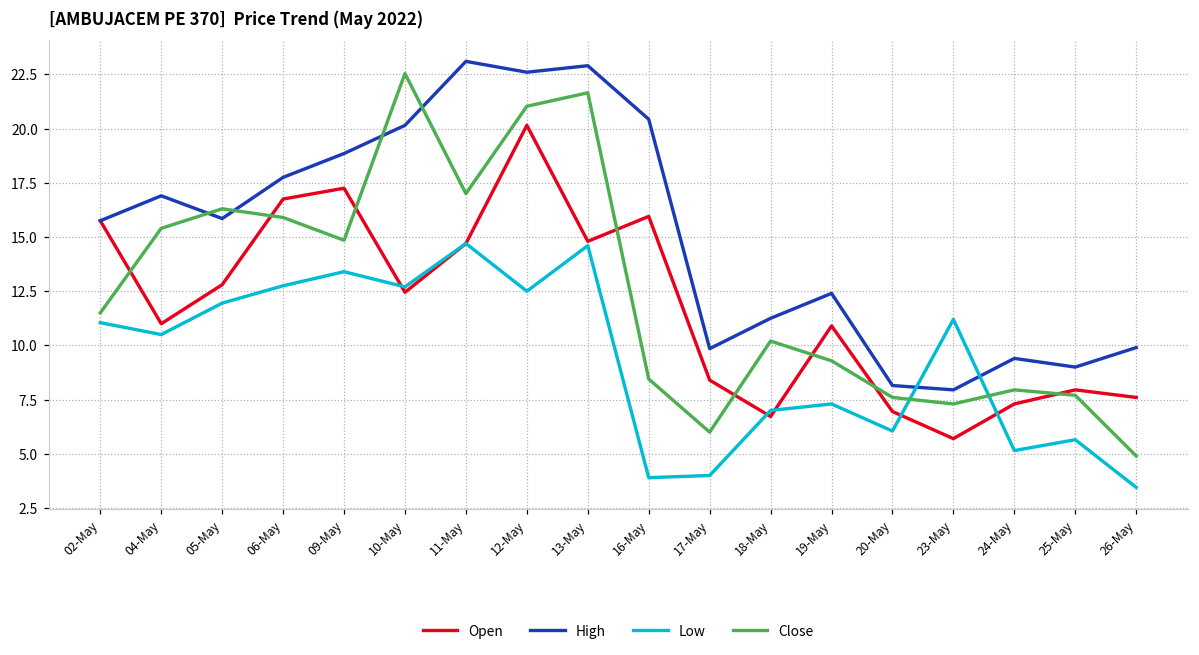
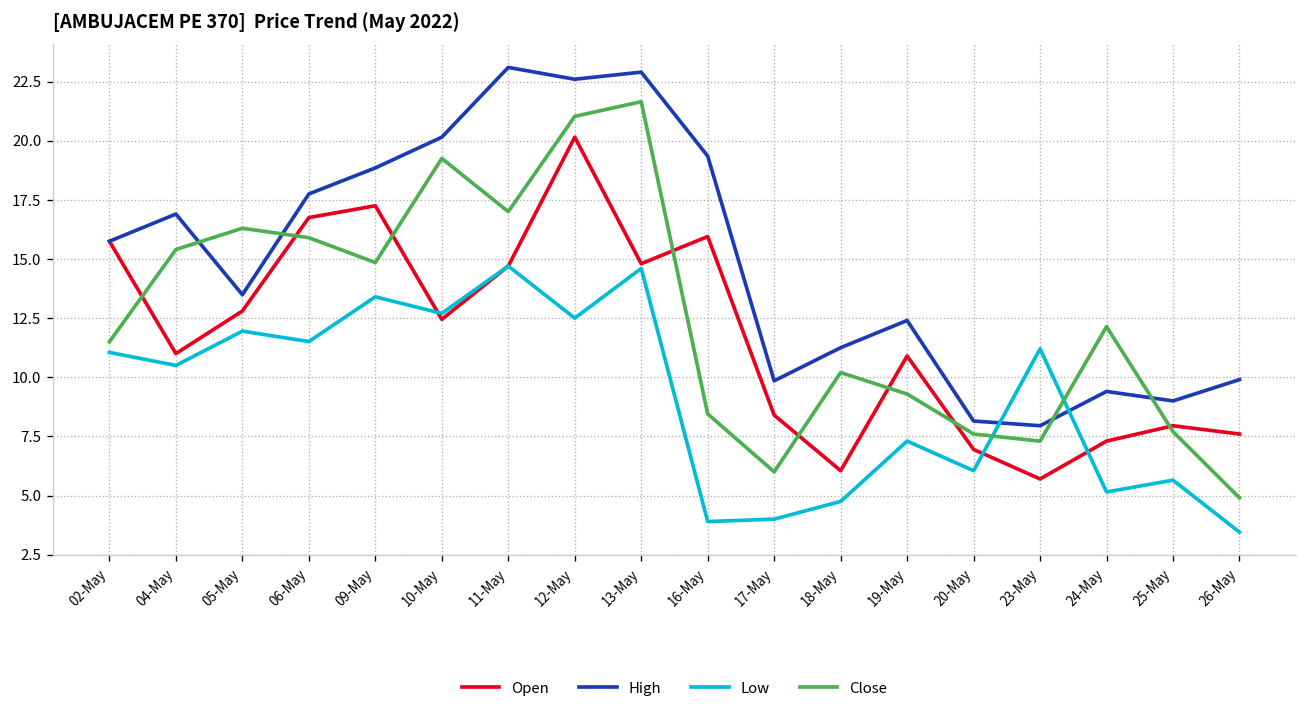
High, 05-May: 15.9 -> 13.5
Low, 06-May: 12.8 -> 11.5
Close, 10-May: 22.5 -> 19.3
High, 16-May: 20.4 -> 19.4
Open, 18-May: 6.7 -> 6.1
Low, 18-May: 7.0 -> 4.8
Close, 24-May: 8.0 -> 12.1
